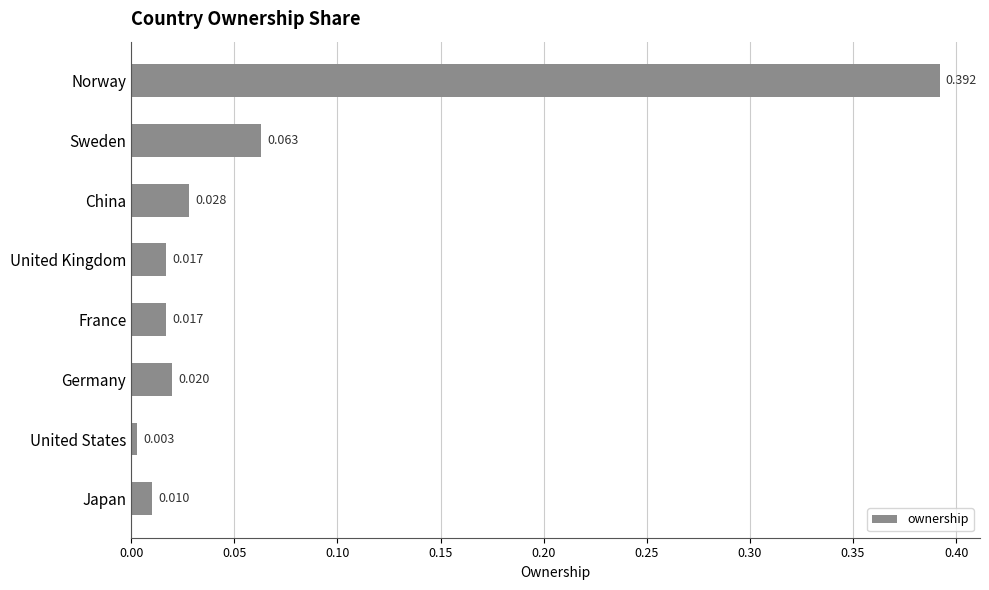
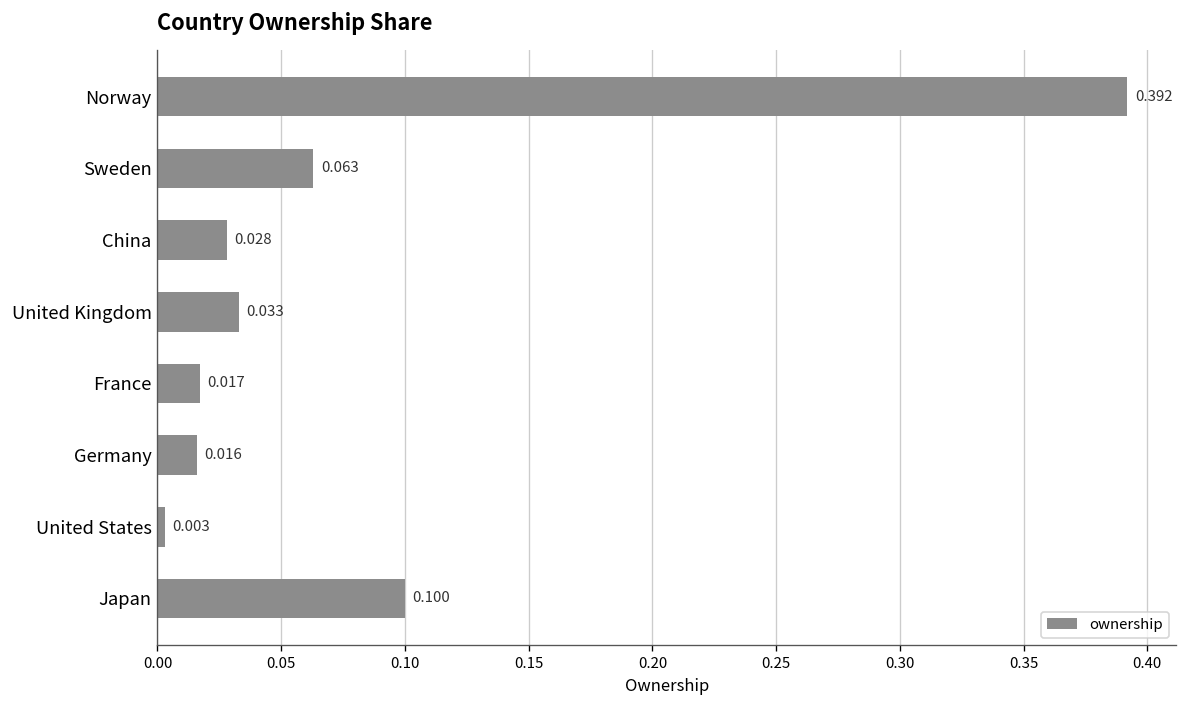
United Kingdom: 0.017 -> 0.033
Germany: 0.020 -> 0.016
Japan: 0.010 -> 0.100
